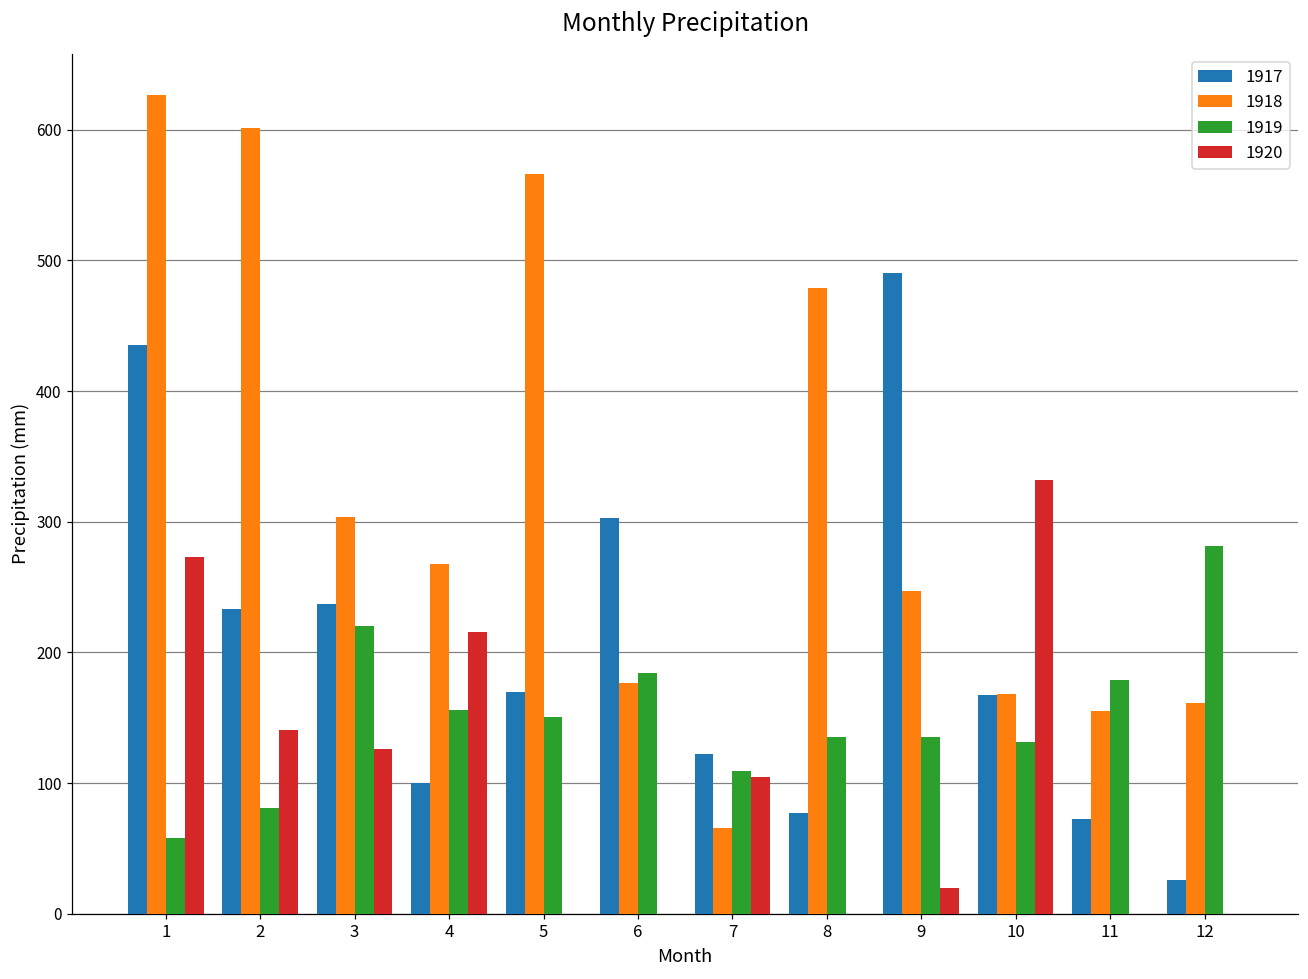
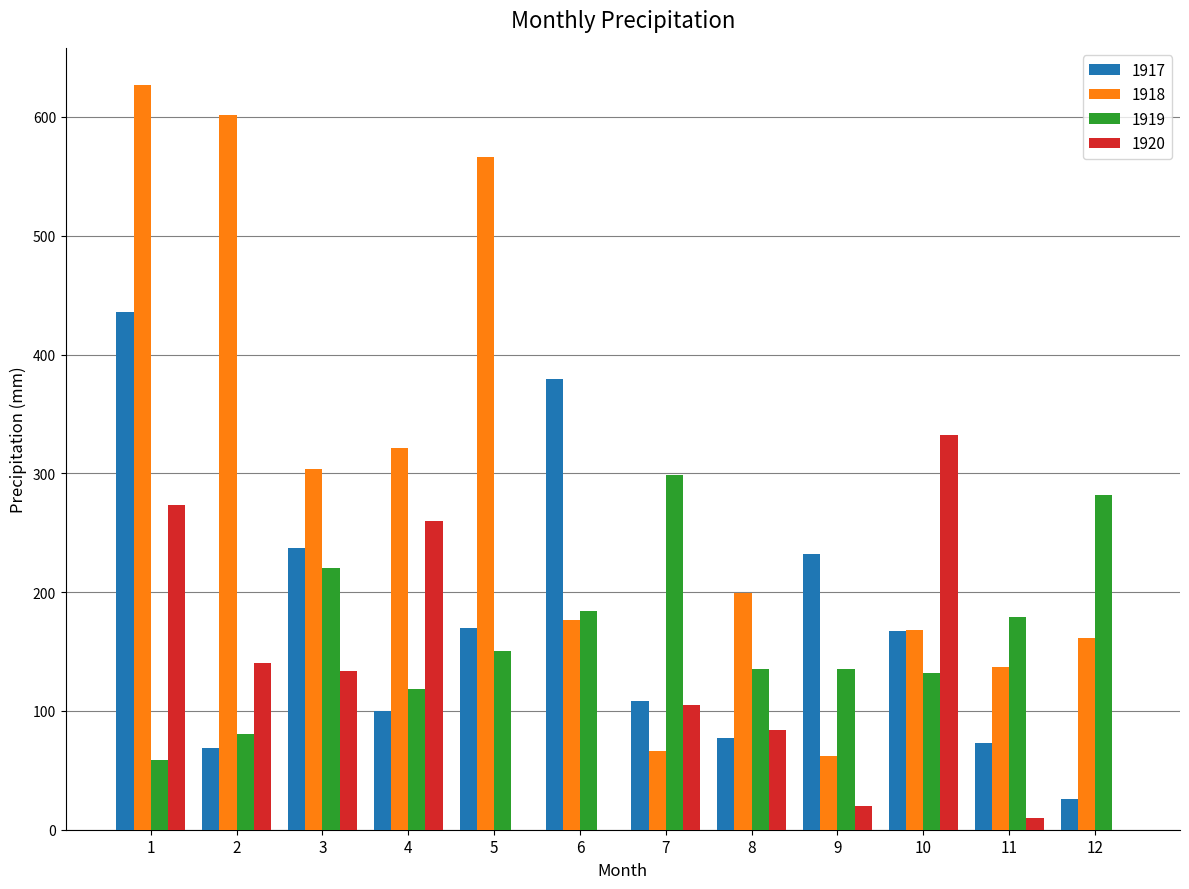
1917, 2: 233 -> 69
1920, 3: 126 -> 134
1918, 4: 268 -> 321
1919, 4: 156 -> 118
1920, 4: 216 -> 260
1917, 6: 303 -> 379
1917, 7: 122 -> 109
1919, 7: 109 -> 298
1918, 8: 479 -> 199
1920, 8: 0 -> 84
1917, 9: 490 -> 232
1918, 9: 247 -> 62
1918, 11: 155 -> 137
1920, 11: 0 -> 10
